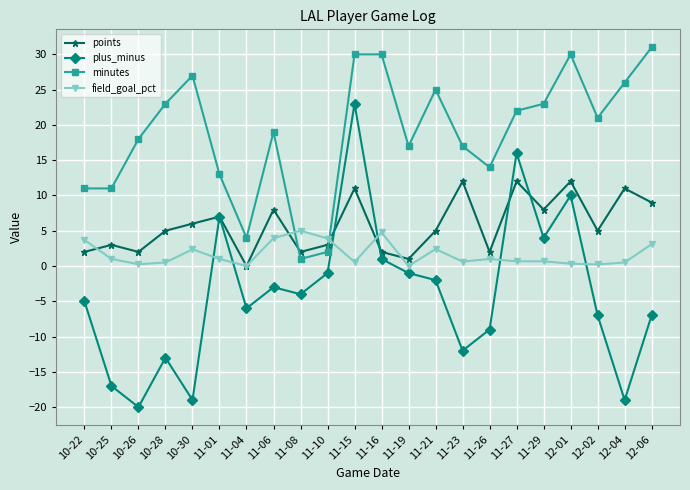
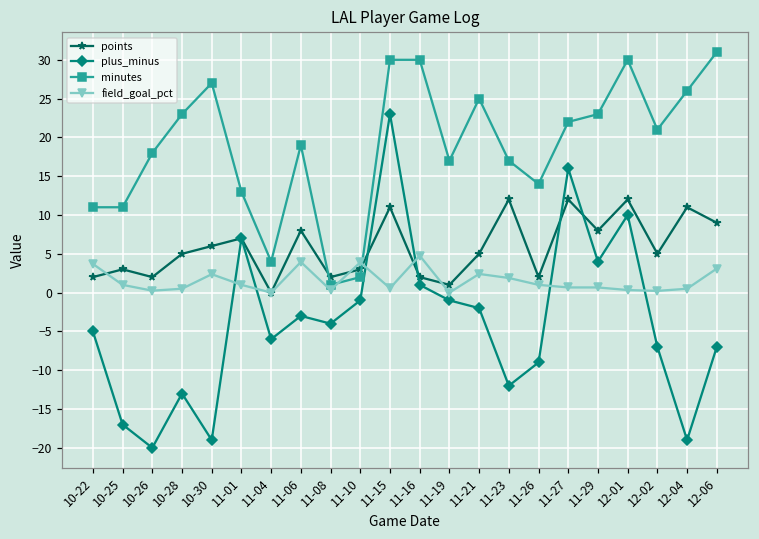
field_goal_pct, 11-08: 5 -> 0
field_goal_pct, 11-23: 1 -> 2
